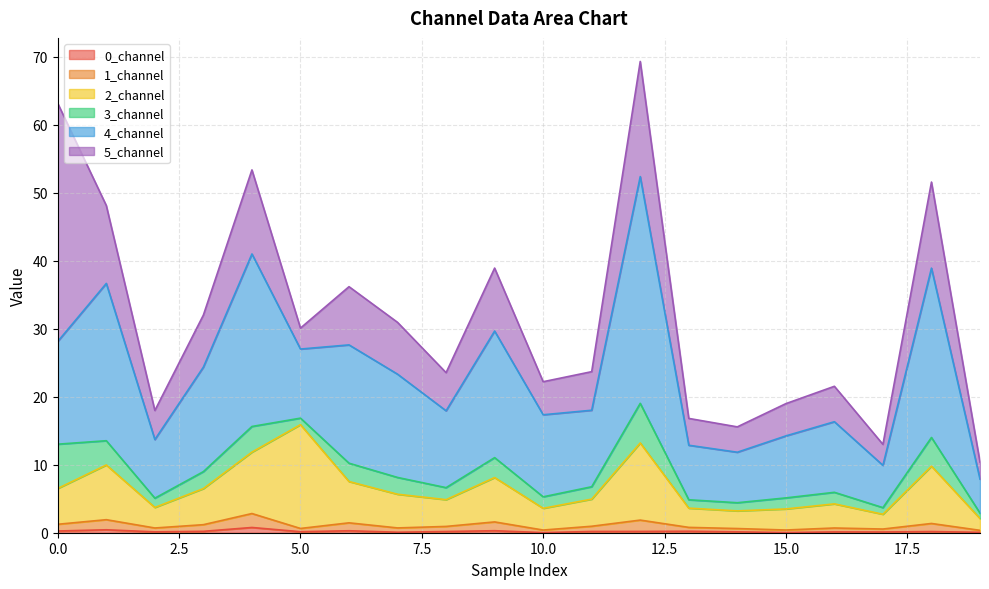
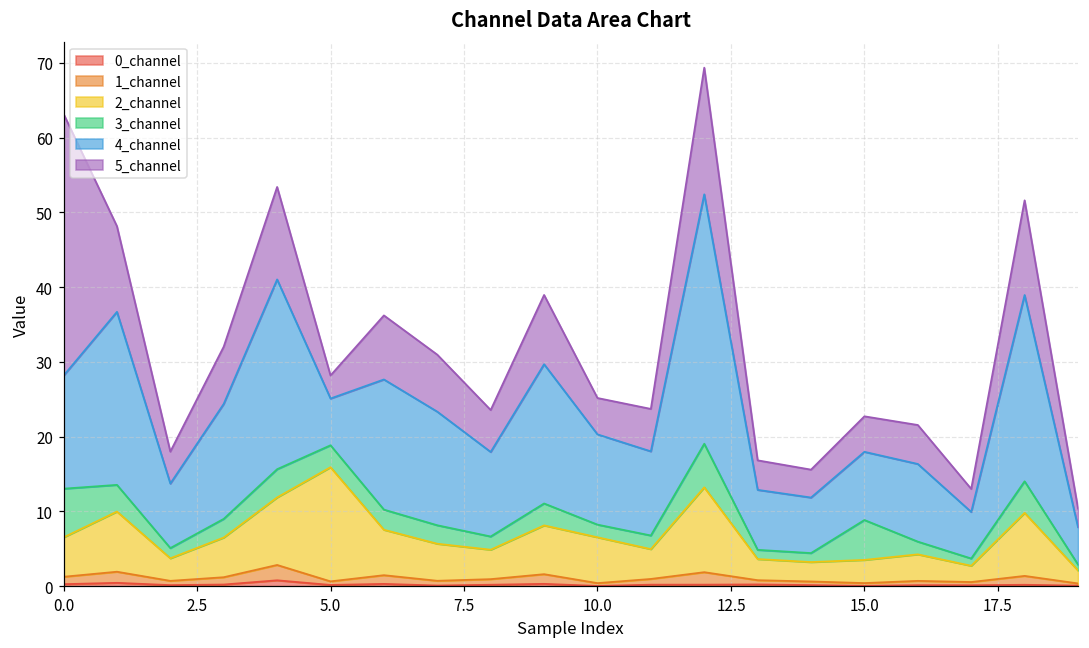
3_channel, 5.0: 1 -> 3
4_channel, 5.0: 10 -> 6
2_channel, 10.0: 3 -> 6
3_channel, 15.0: 2 -> 5
